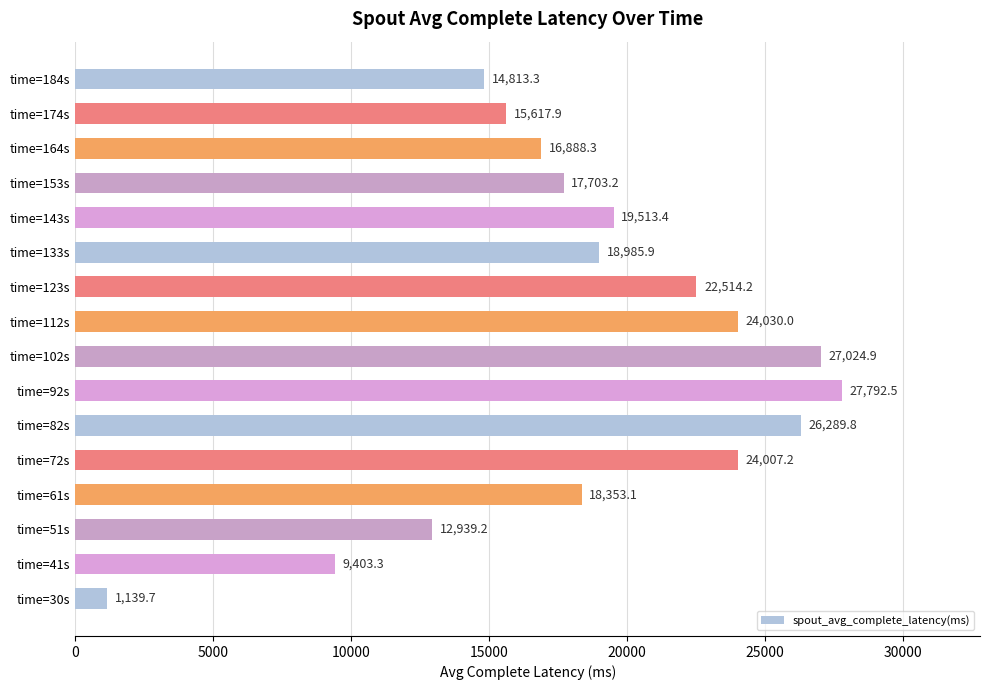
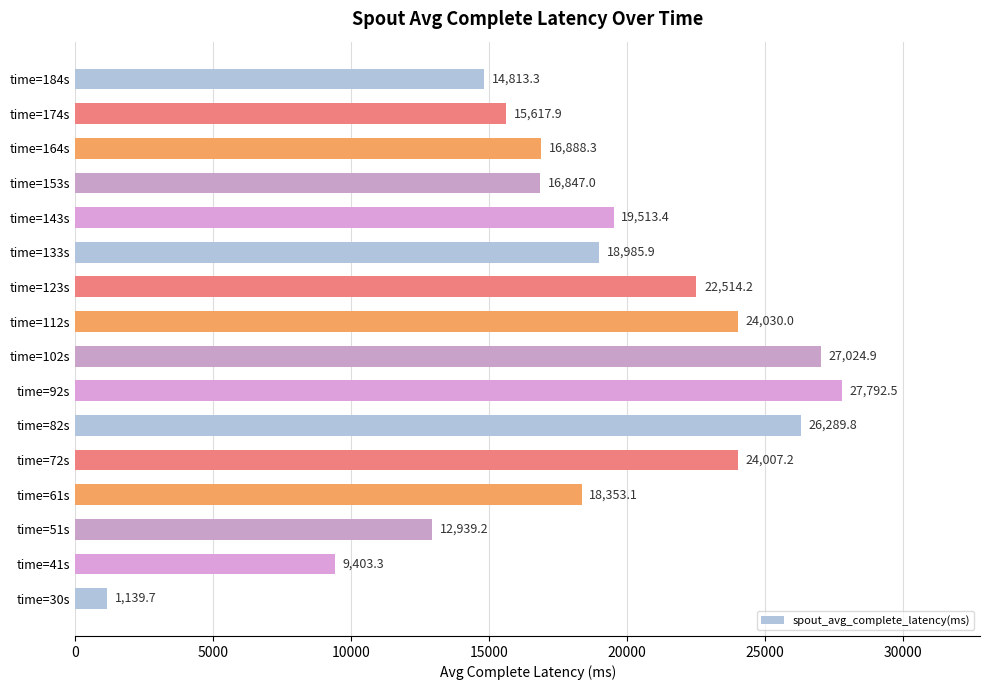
time=153s: 17,703.2 -> 16,847.0
